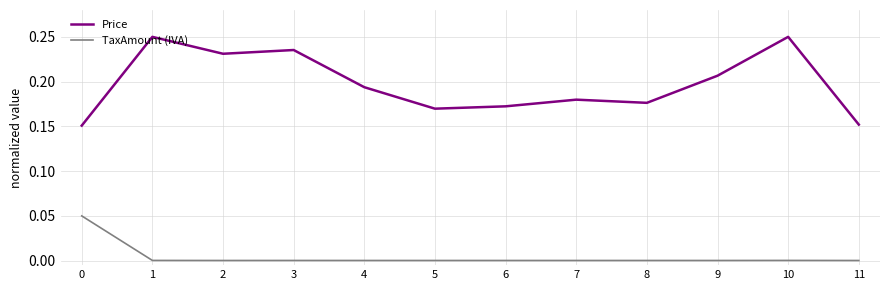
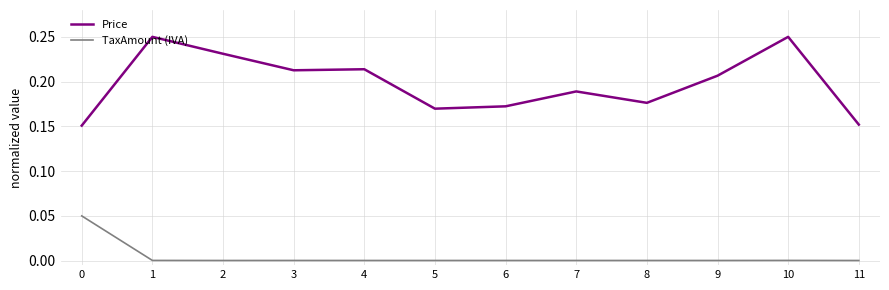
Price, 3: 0.24 -> 0.21
Price, 4: 0.19 -> 0.21
Price, 7: 0.18 -> 0.19
